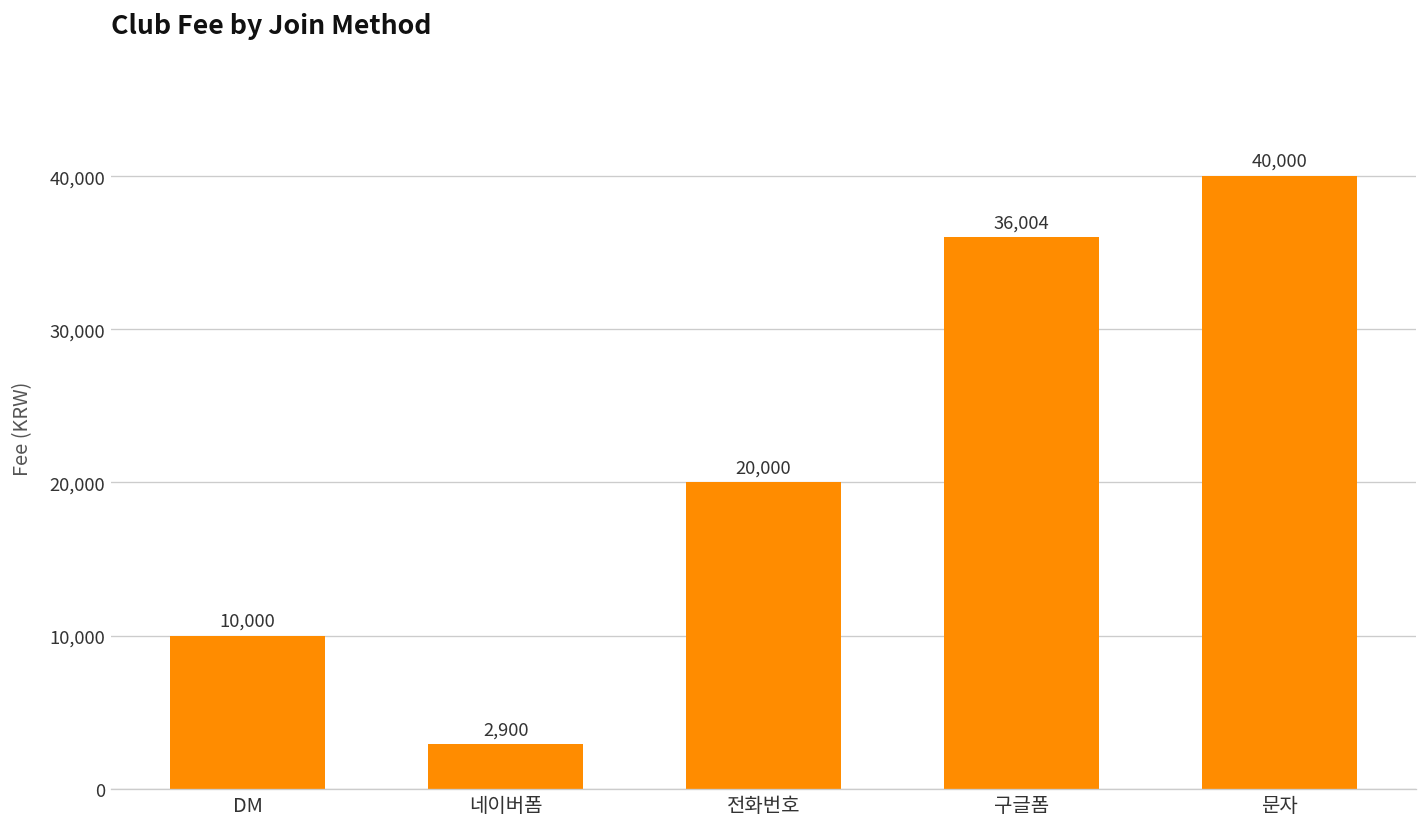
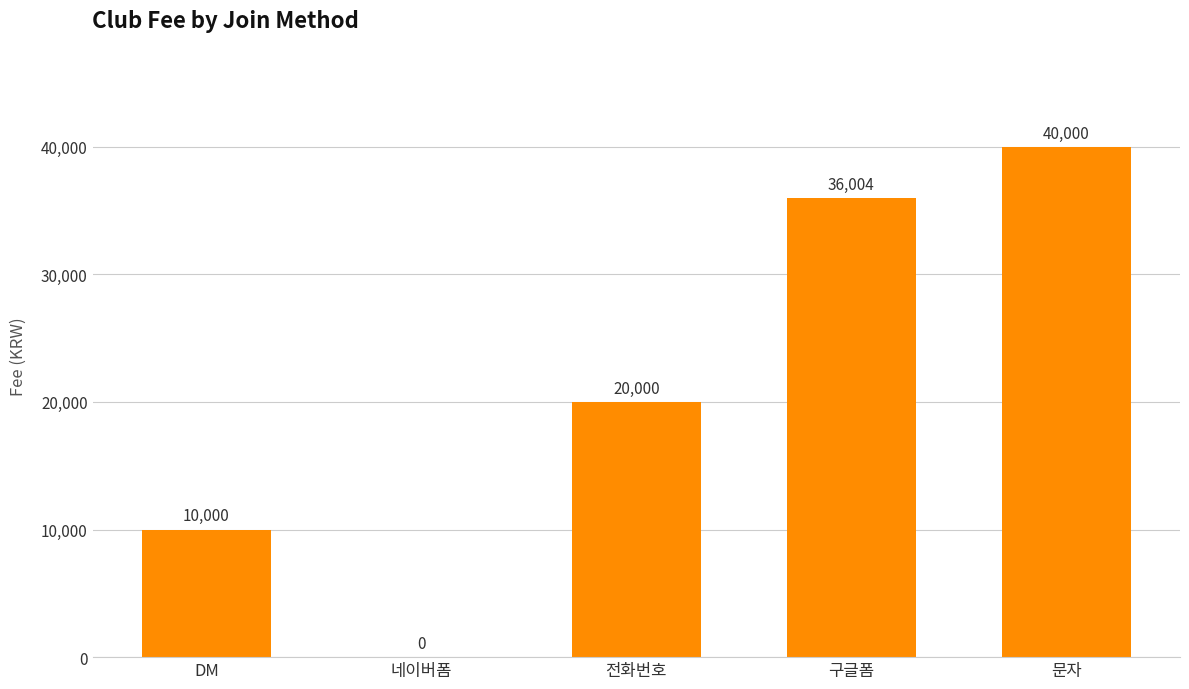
네이버폼: 2,900 -> 0
